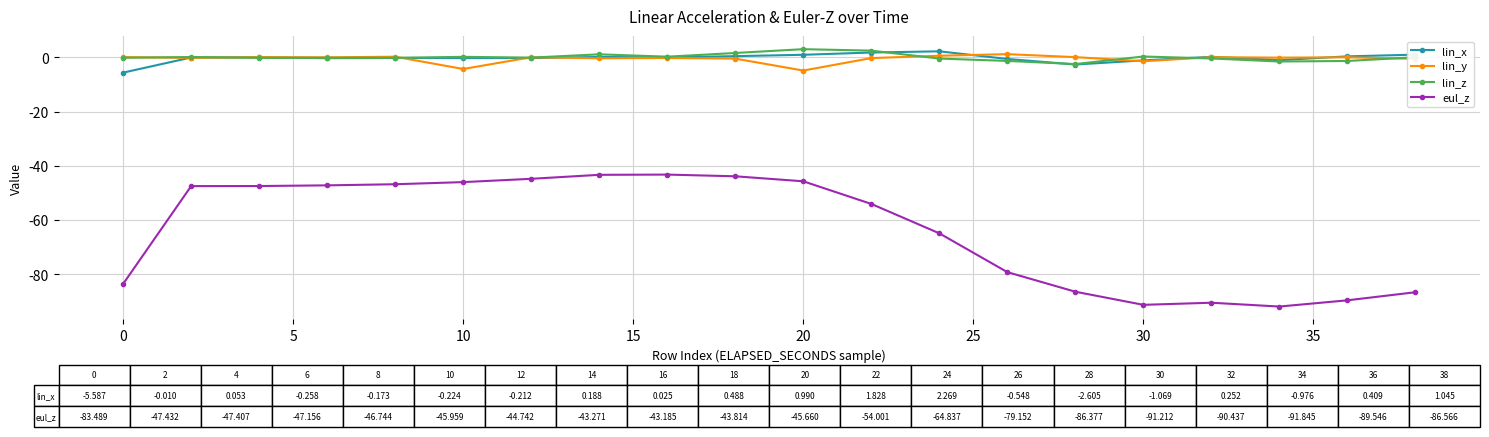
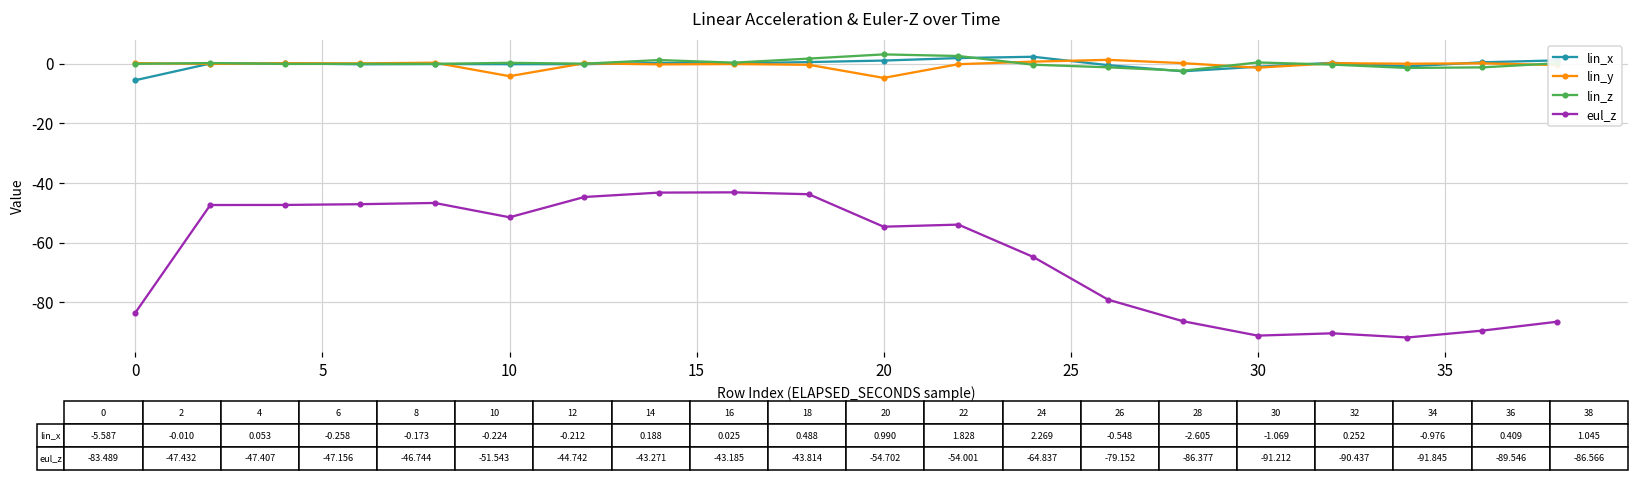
eul_z, 10: -45.959 -> -51.543
eul_z, 20: -45.660 -> -54.702
